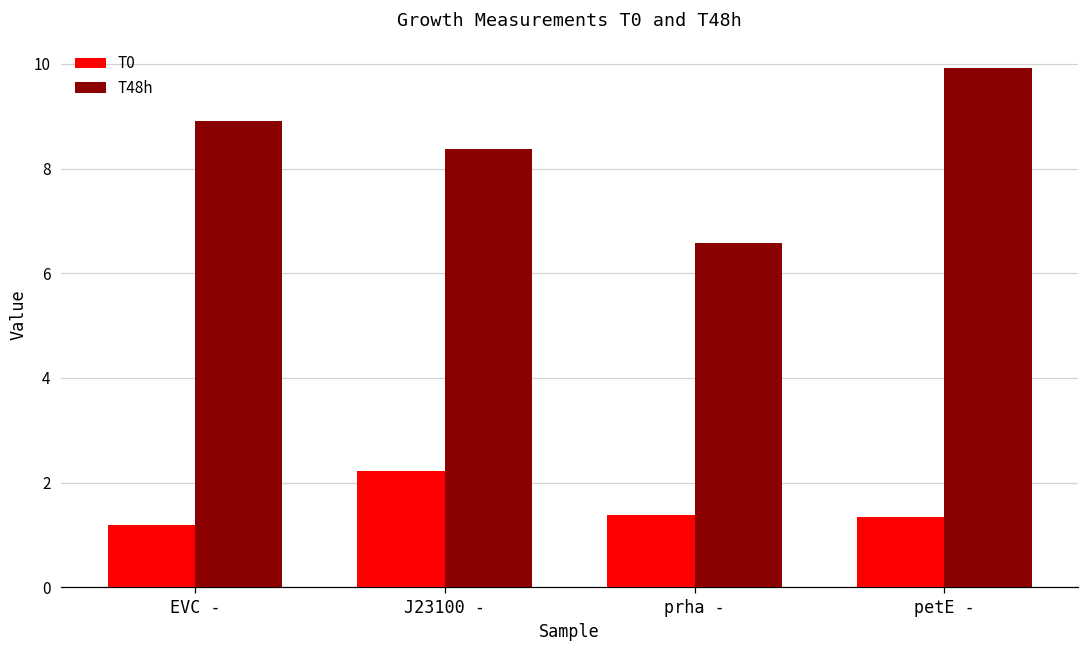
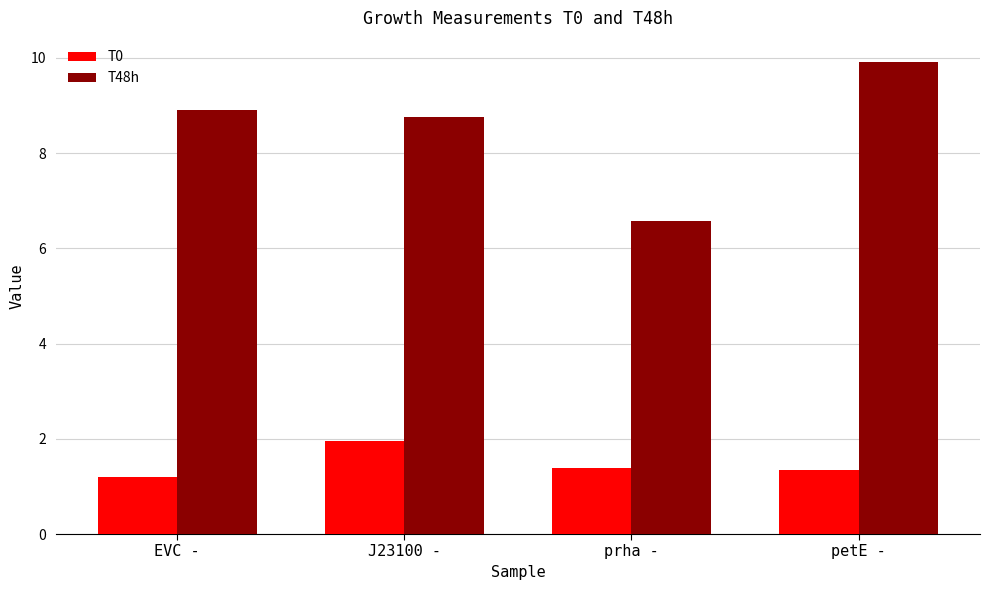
T0, J23100 -: 2.2 -> 2.0
T48h, J23100 -: 8.4 -> 8.8
